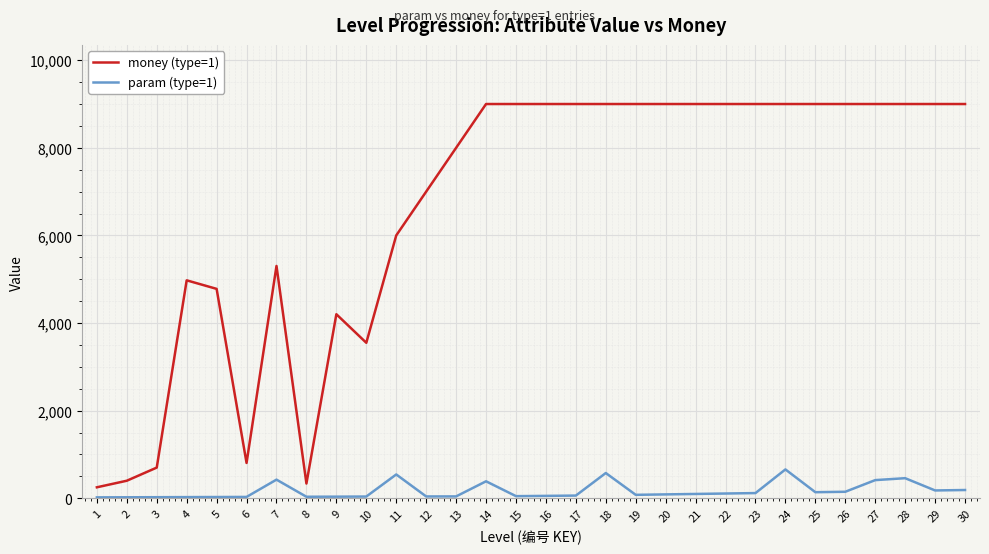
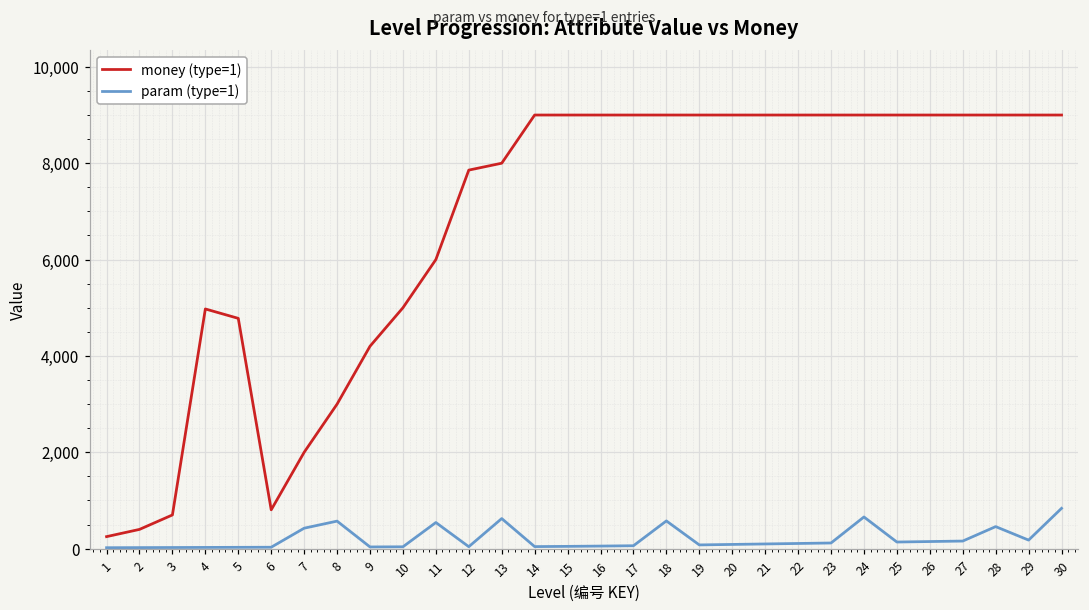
money (type=1), 7: 5,300 -> 2,000
money (type=1), 8: 300 -> 3,000
param (type=1), 8: 0 -> 600
money (type=1), 10: 3,500 -> 5,000
money (type=1), 12: 7,000 -> 7,900
param (type=1), 13: 0 -> 600
param (type=1), 14: 400 -> 0
param (type=1), 27: 400 -> 200
param (type=1), 30: 200 -> 800
